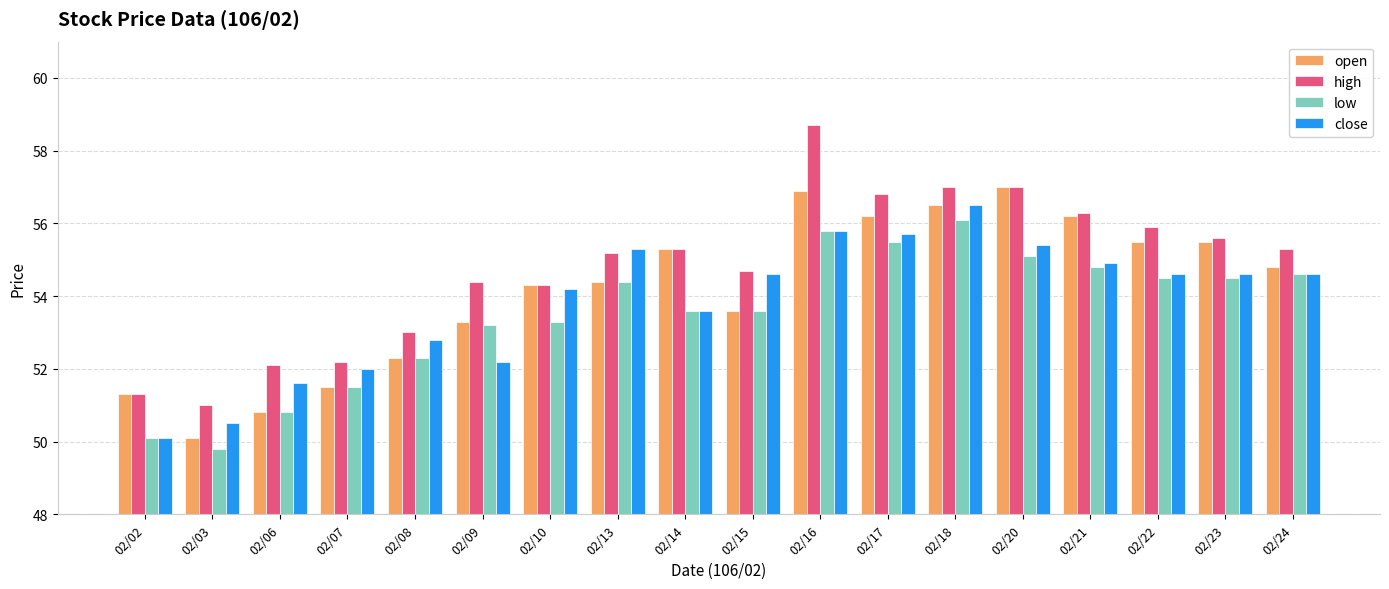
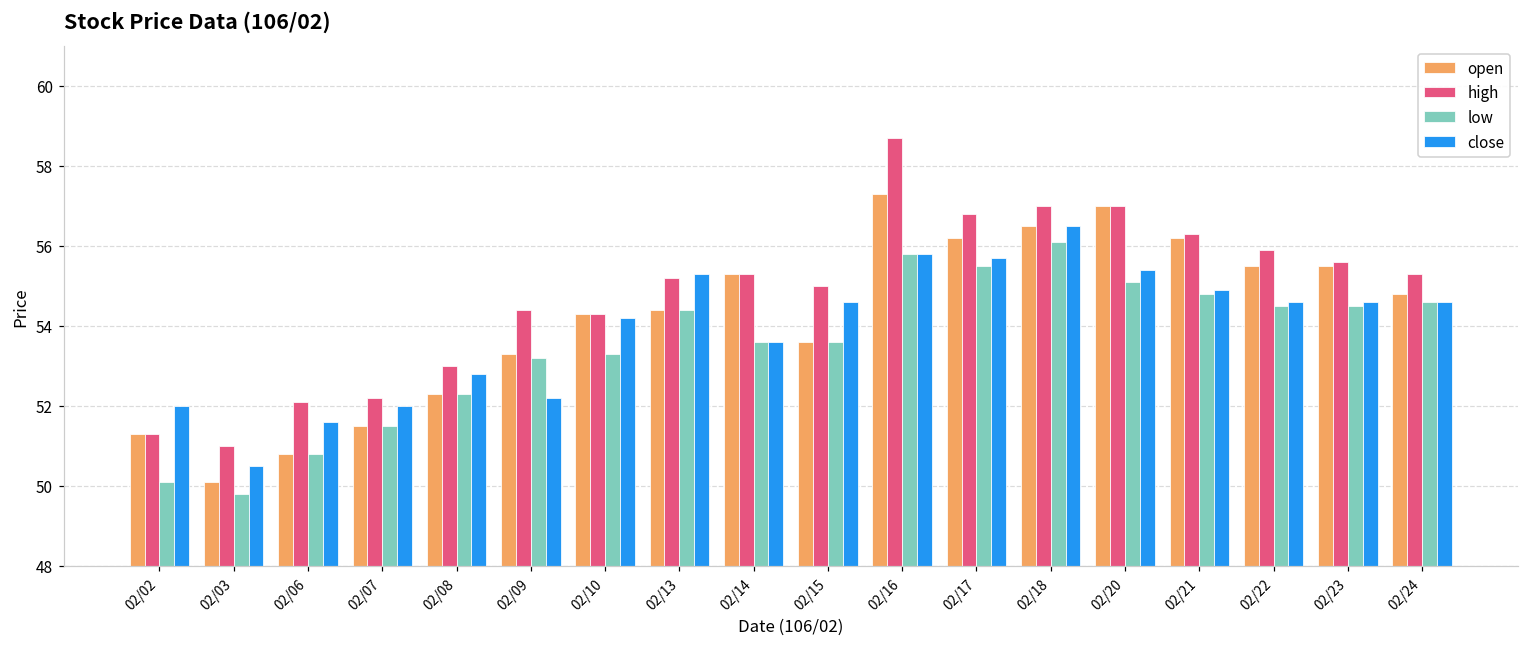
close, 02/02: 50.1 -> 52.0
high, 02/15: 54.7 -> 55.0
open, 02/16: 56.9 -> 57.3
